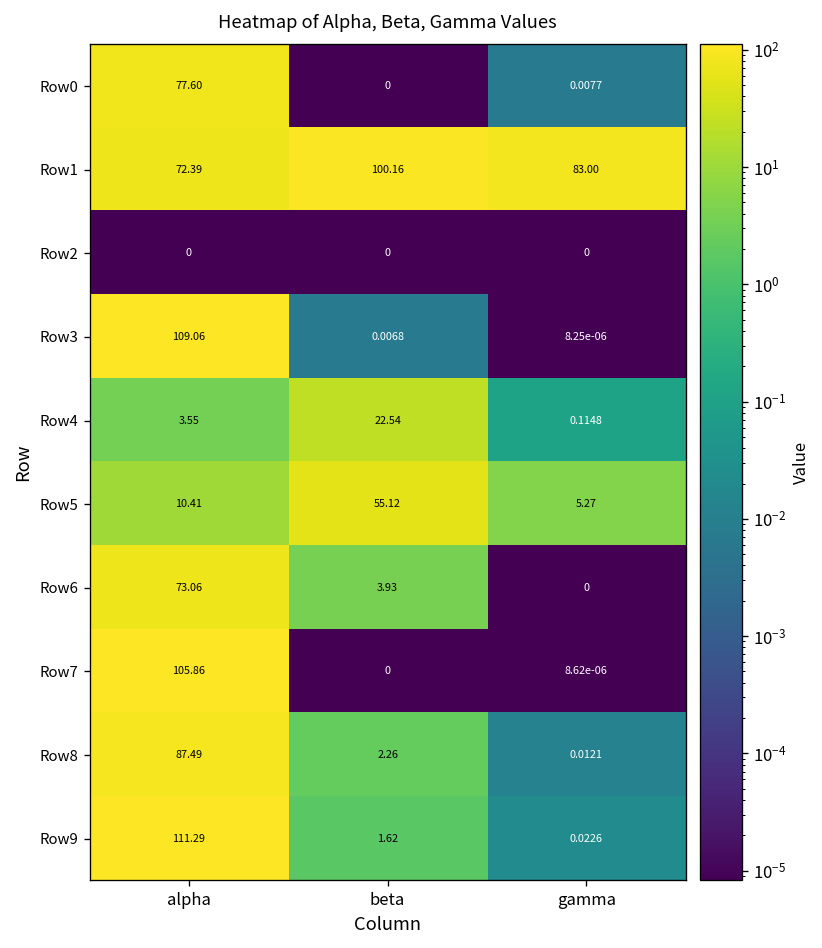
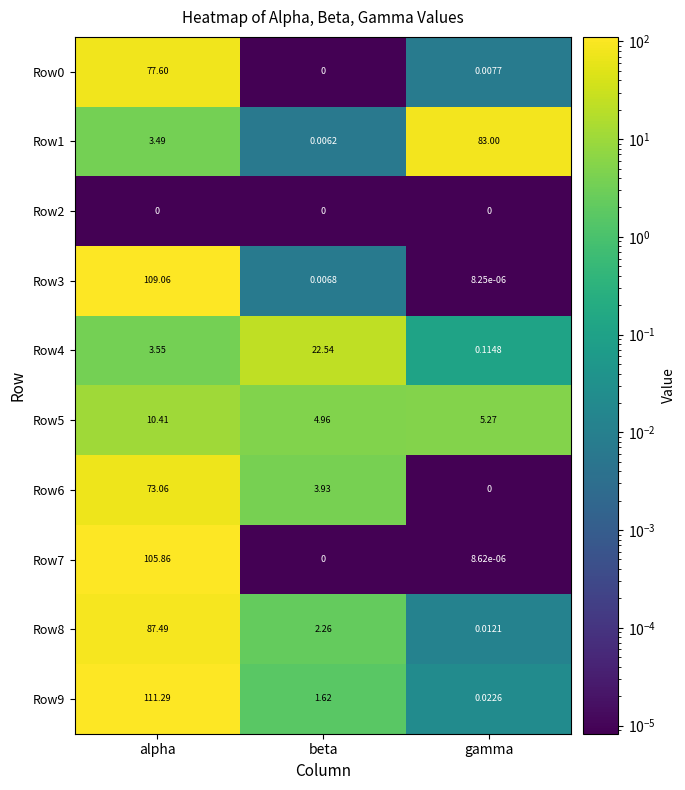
Row1, alpha: 72.39 -> 3.49
Row1, beta: 100.16 -> 0.0062
Row5, beta: 55.12 -> 4.96
